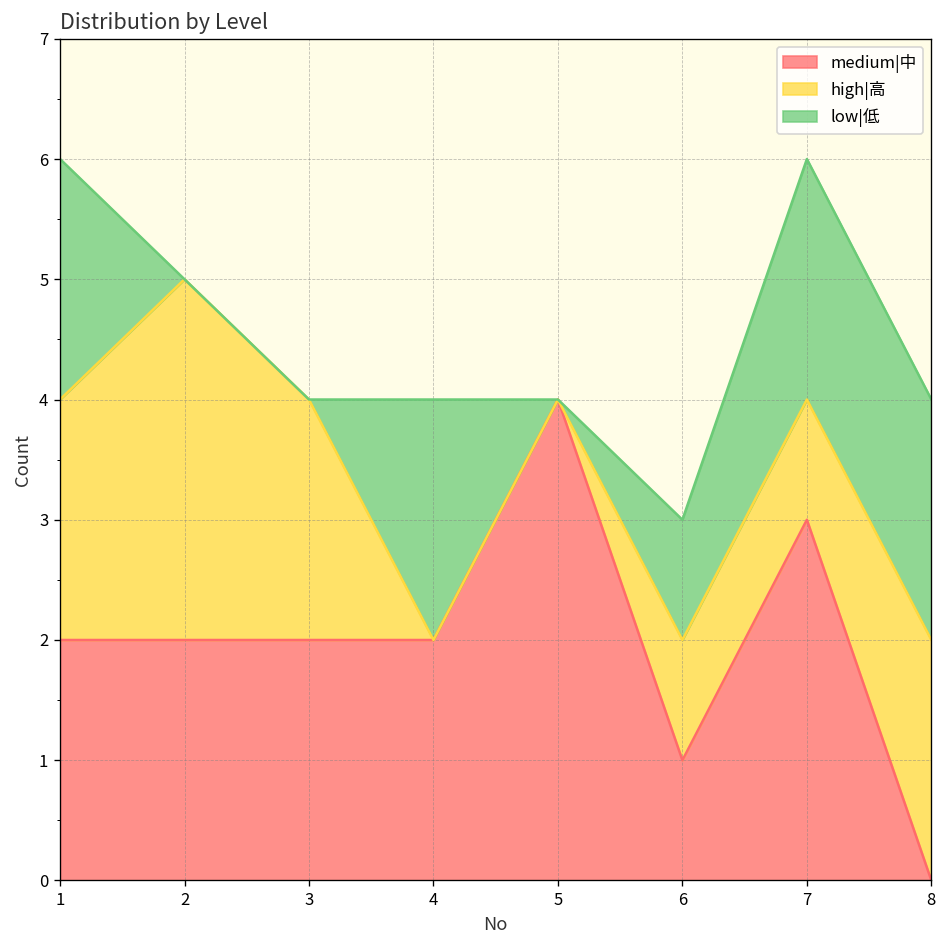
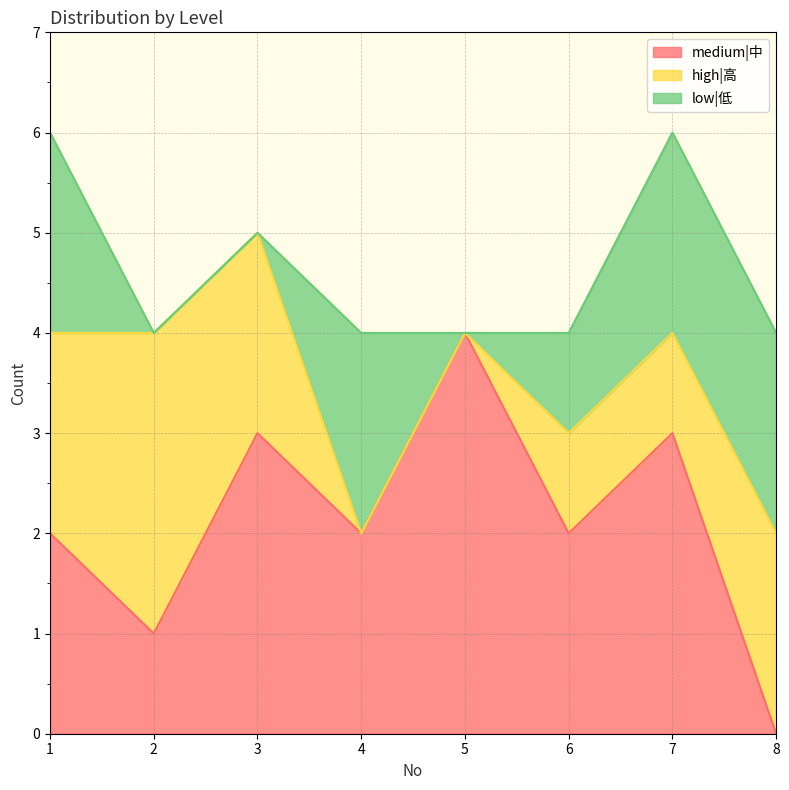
medium|中, 2: 2 -> 1
medium|中, 3: 2 -> 3
medium|中, 6: 1 -> 2
